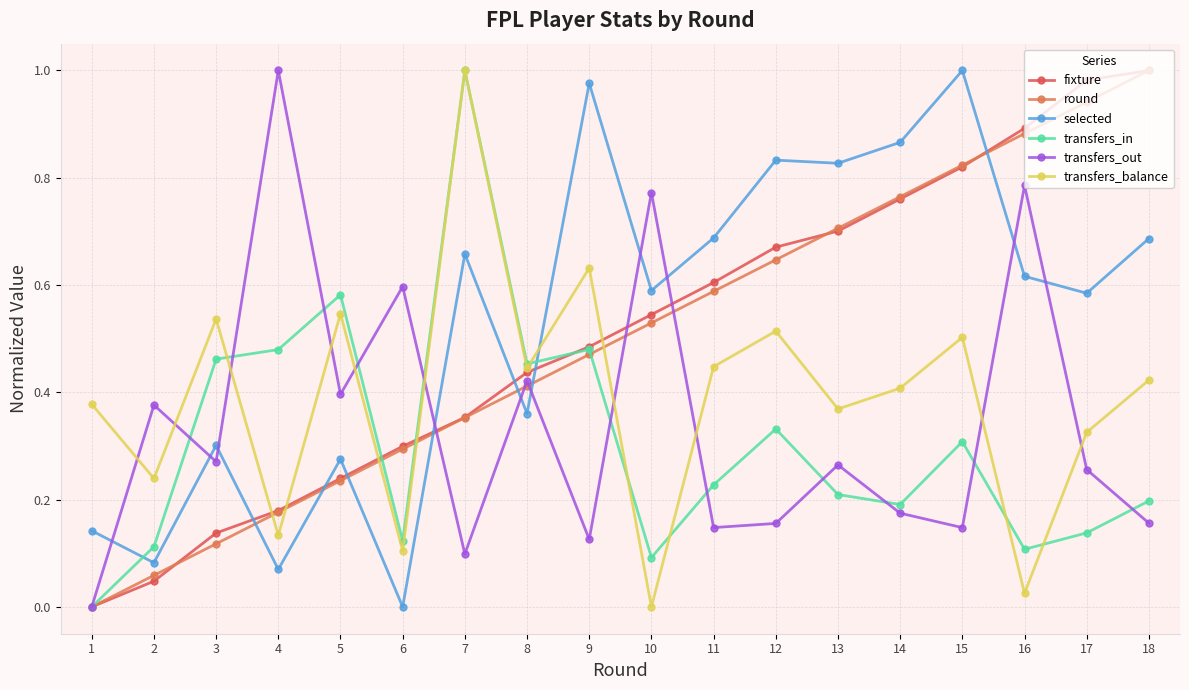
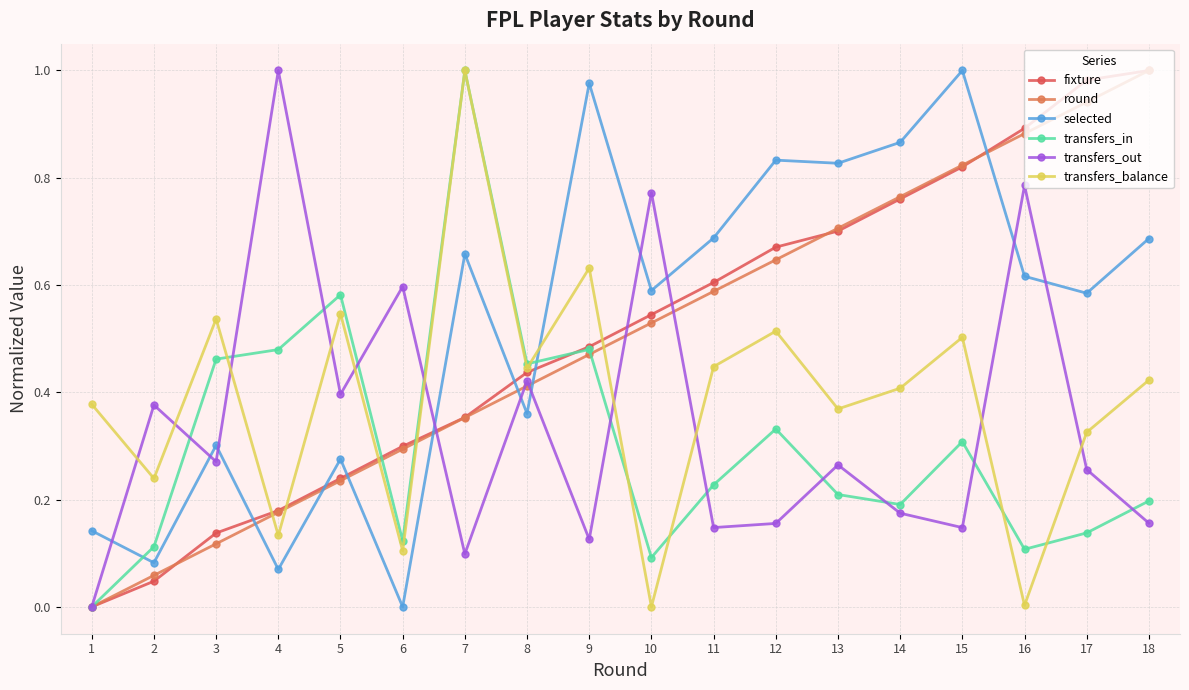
transfers_balance, 16: 0.03 -> 0.00
